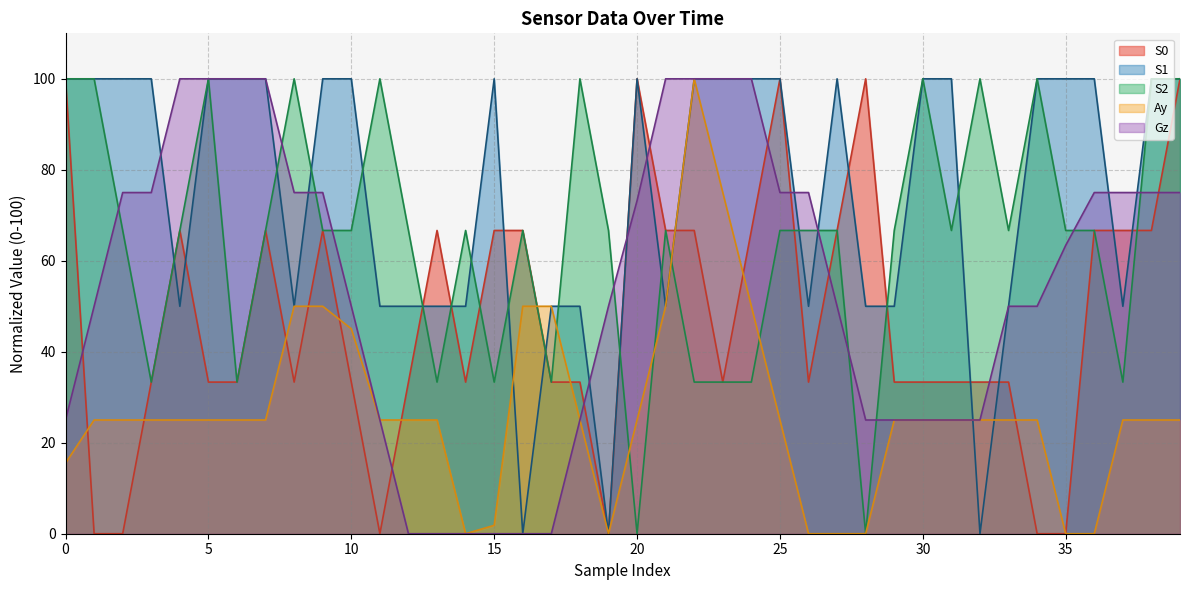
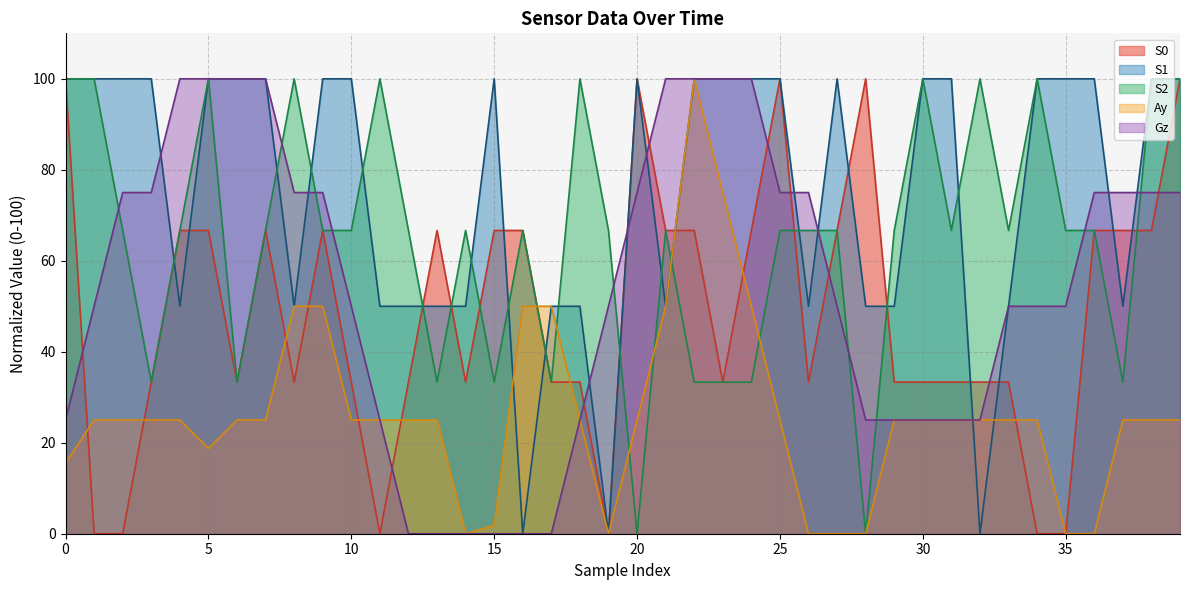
S0, 5: 33 -> 67
Ay, 5: 25 -> 19
Ay, 10: 45 -> 25
Gz, 20: 73 -> 75
Gz, 35: 63 -> 50
